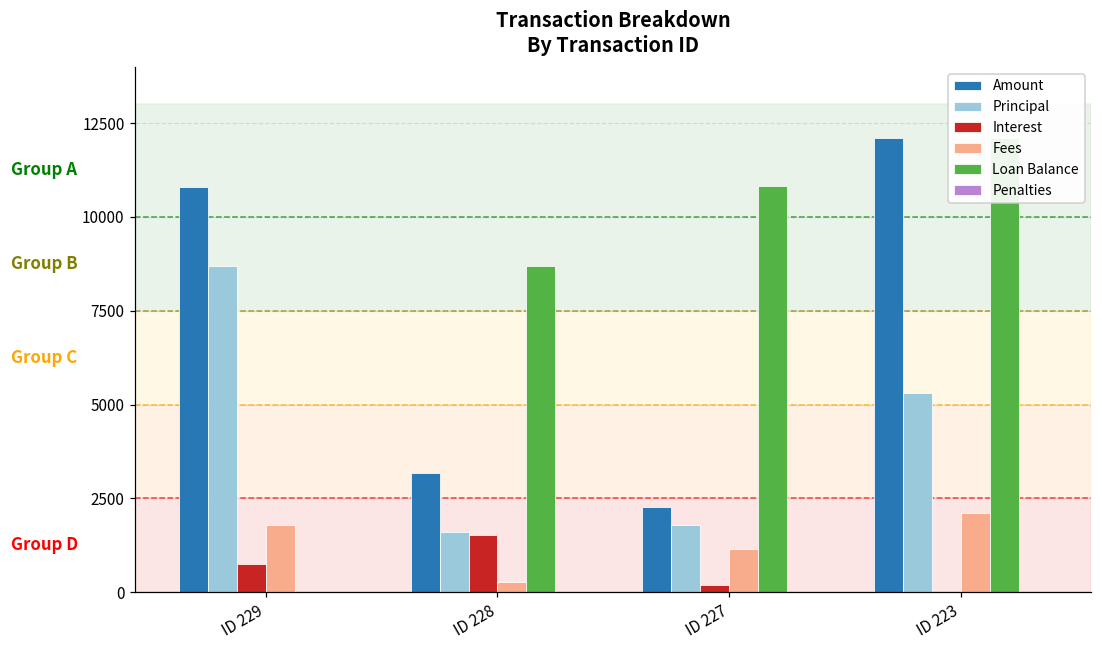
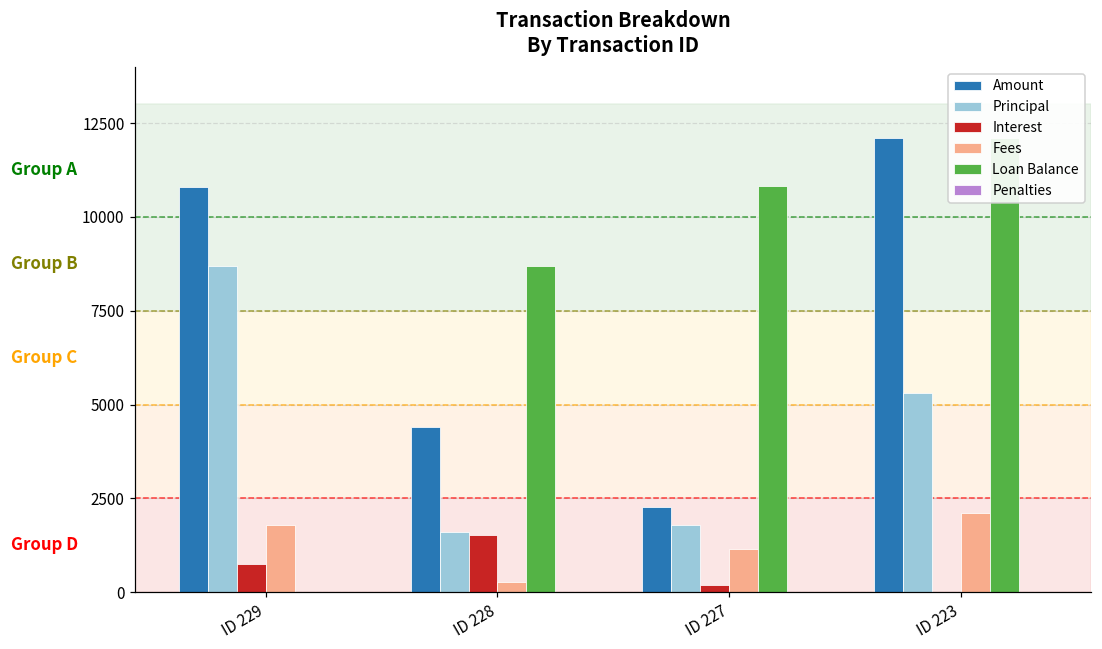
Amount, ID 228: 3200 -> 4400
